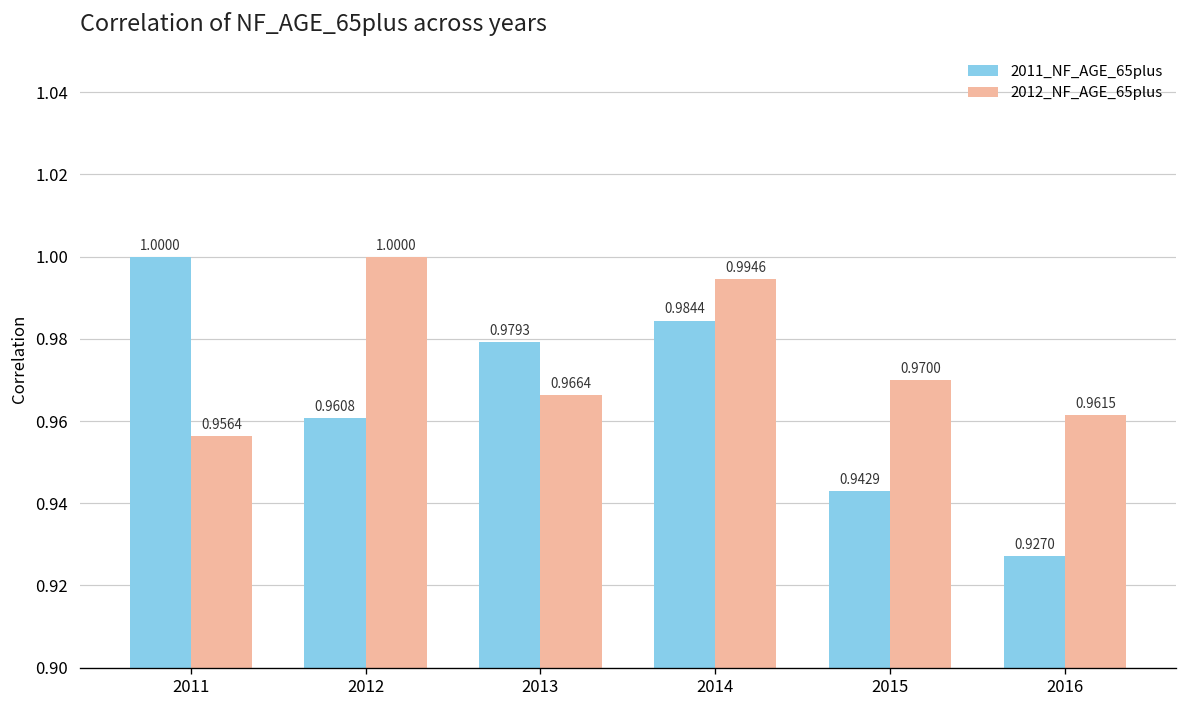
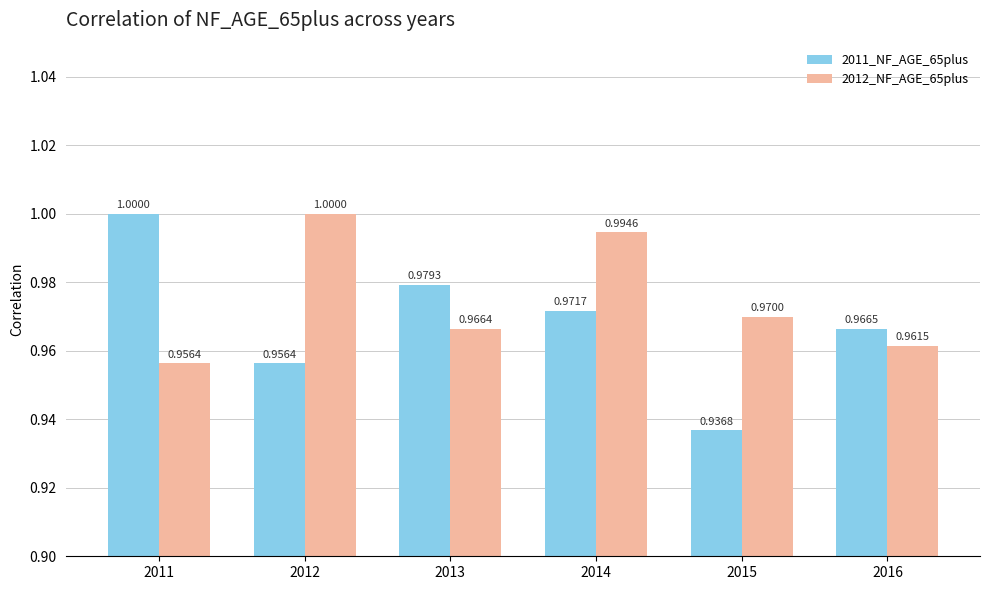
2011_NF_AGE_65plus, 2012: 0.9608 -> 0.9564
2011_NF_AGE_65plus, 2014: 0.9844 -> 0.9717
2011_NF_AGE_65plus, 2015: 0.9429 -> 0.9368
2011_NF_AGE_65plus, 2016: 0.9270 -> 0.9665
